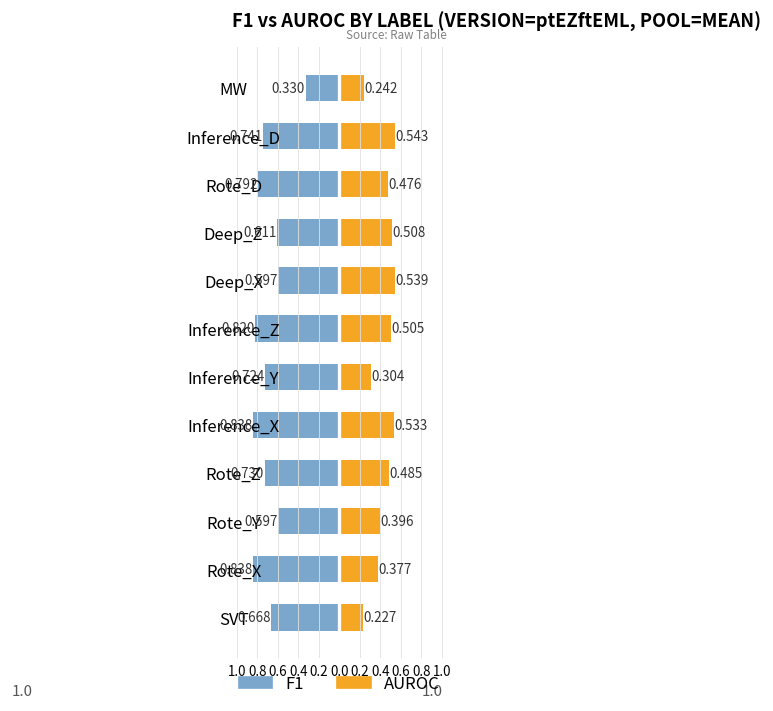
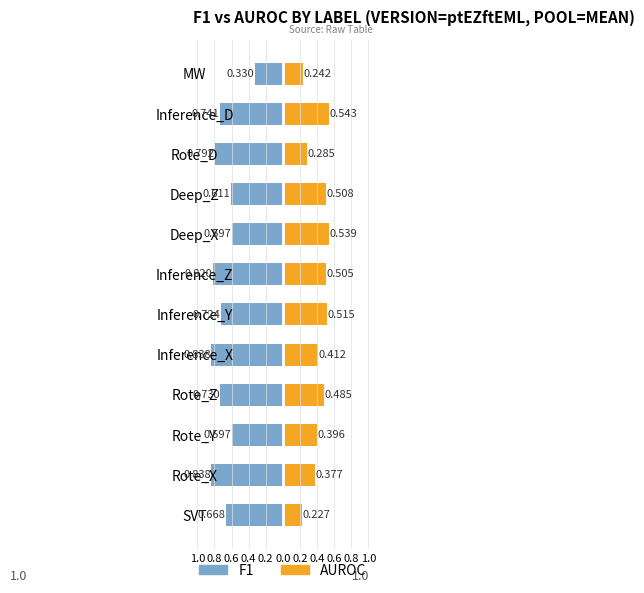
AUROC, Rote_D: 0.476 -> 0.285
AUROC, Inference_Y: 0.304 -> 0.515
AUROC, Inference_X: 0.533 -> 0.412
